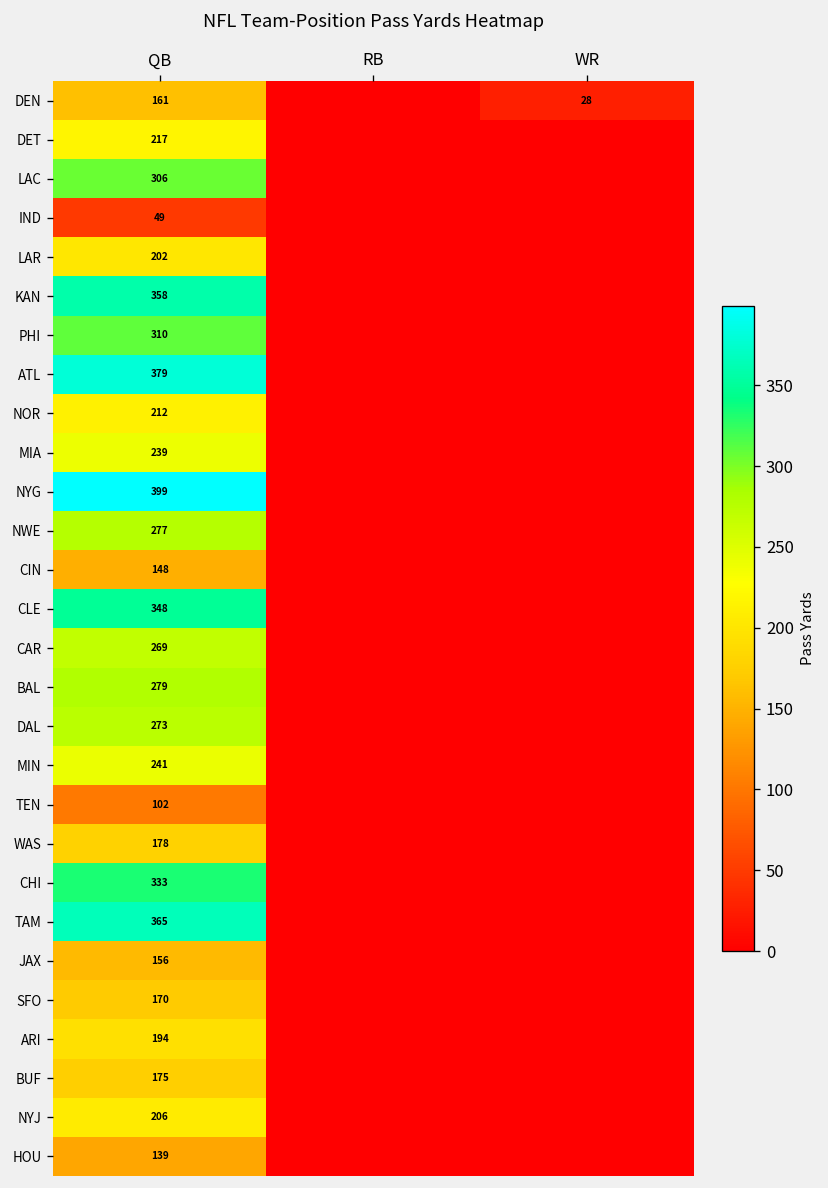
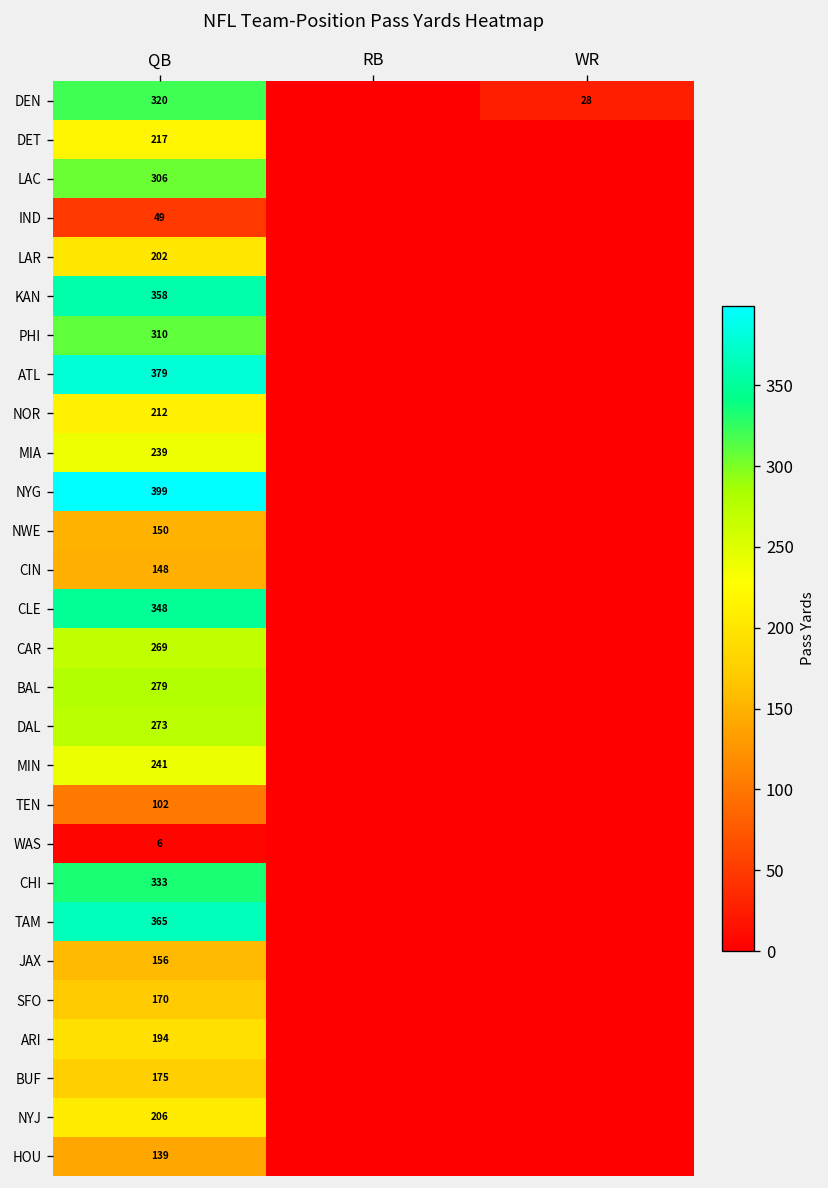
DEN, QB: 161 -> 320
NWE, QB: 277 -> 150
WAS, QB: 178 -> 6
